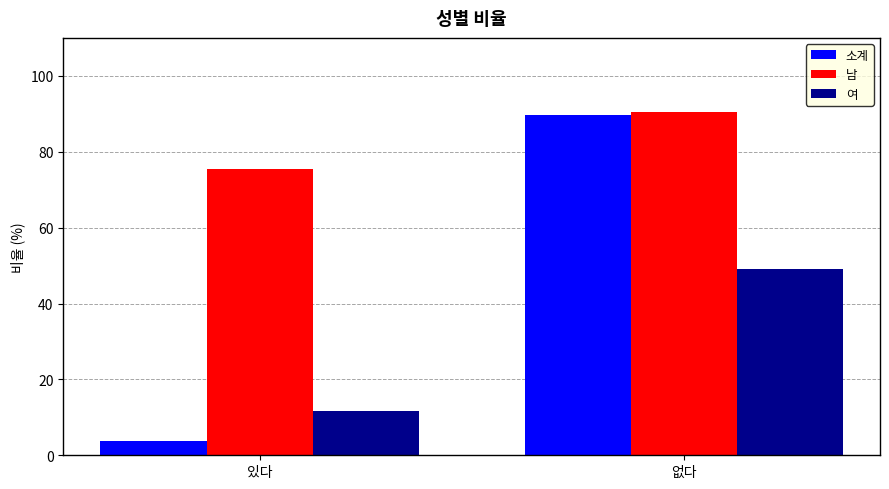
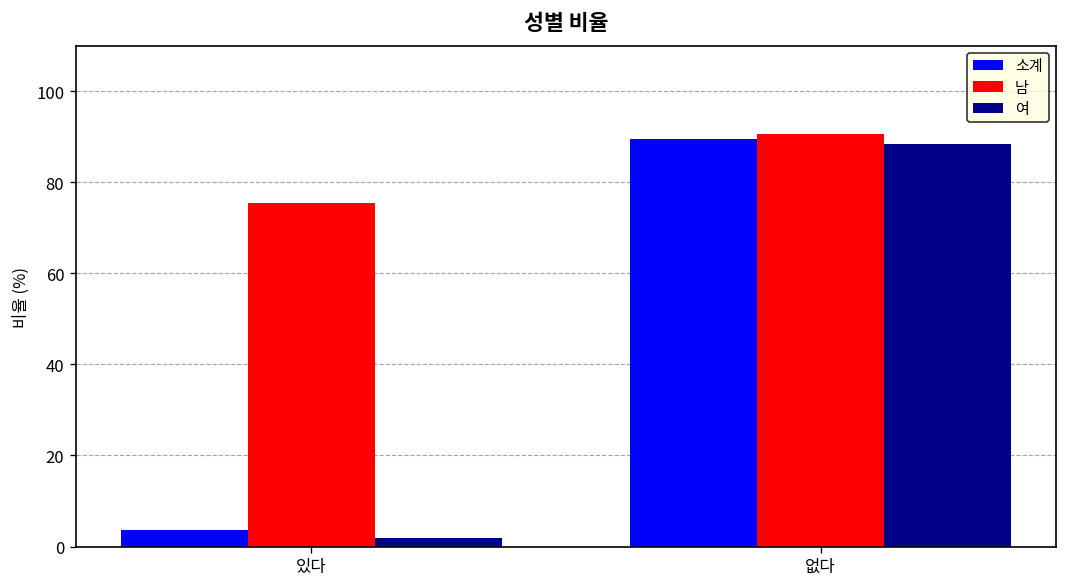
여, 있다: 12 -> 2
여, 없다: 49 -> 88
